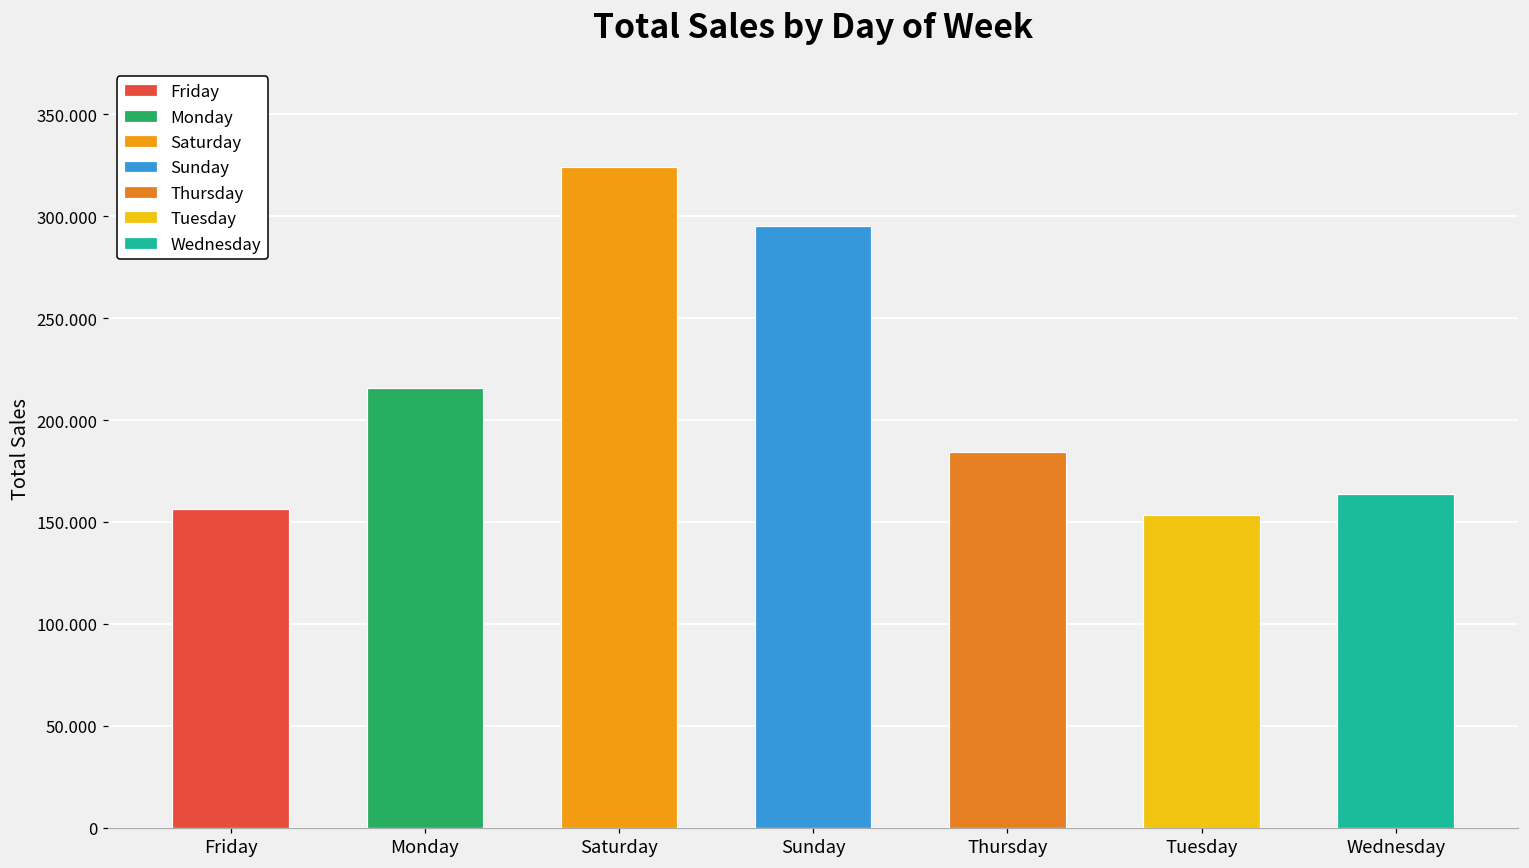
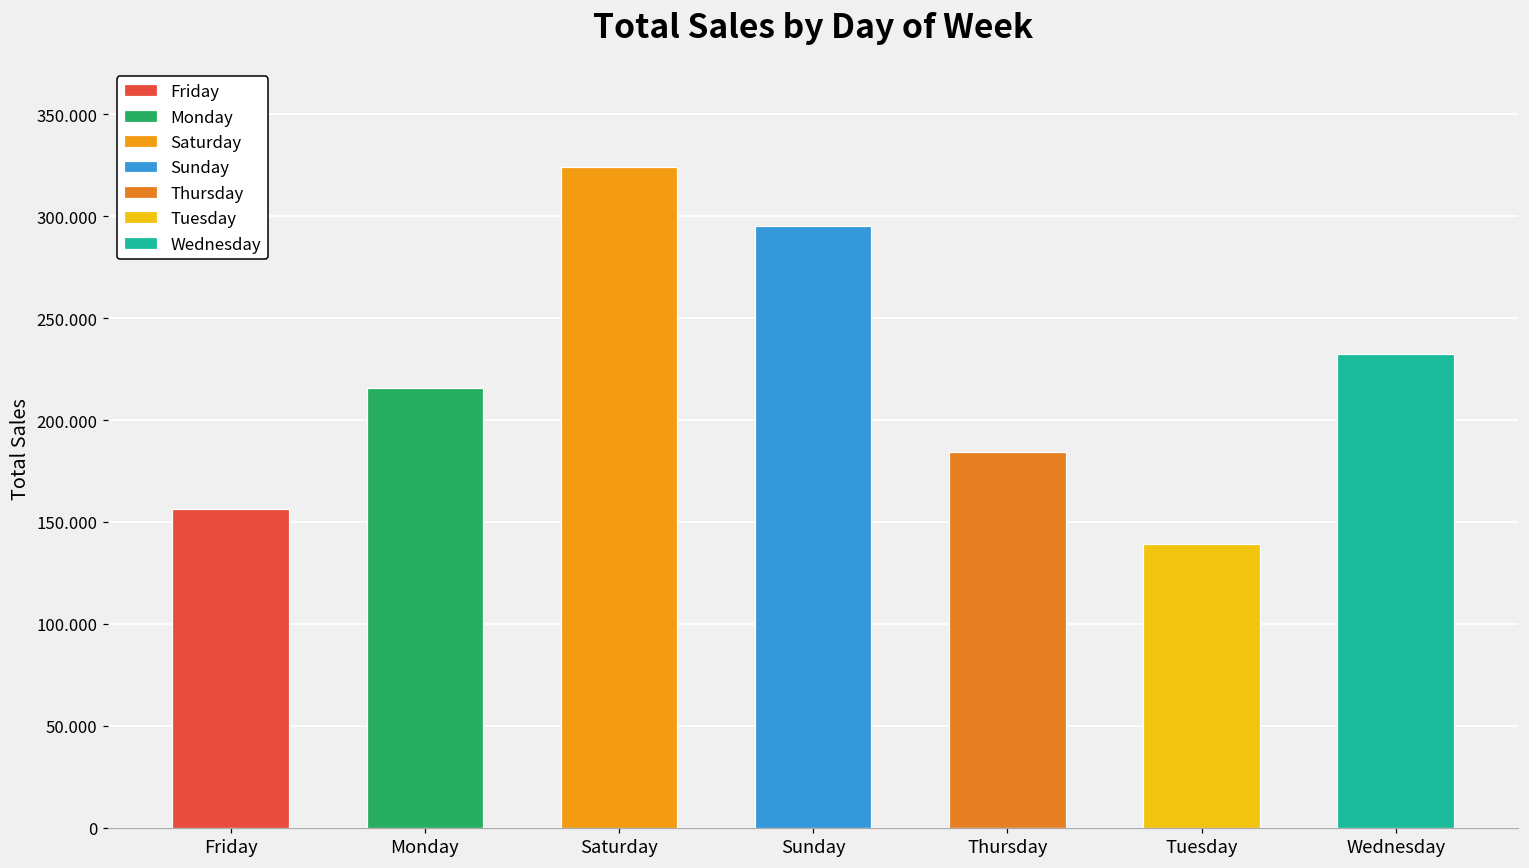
Tuesday: 153 -> 139
Wednesday: 164 -> 232
